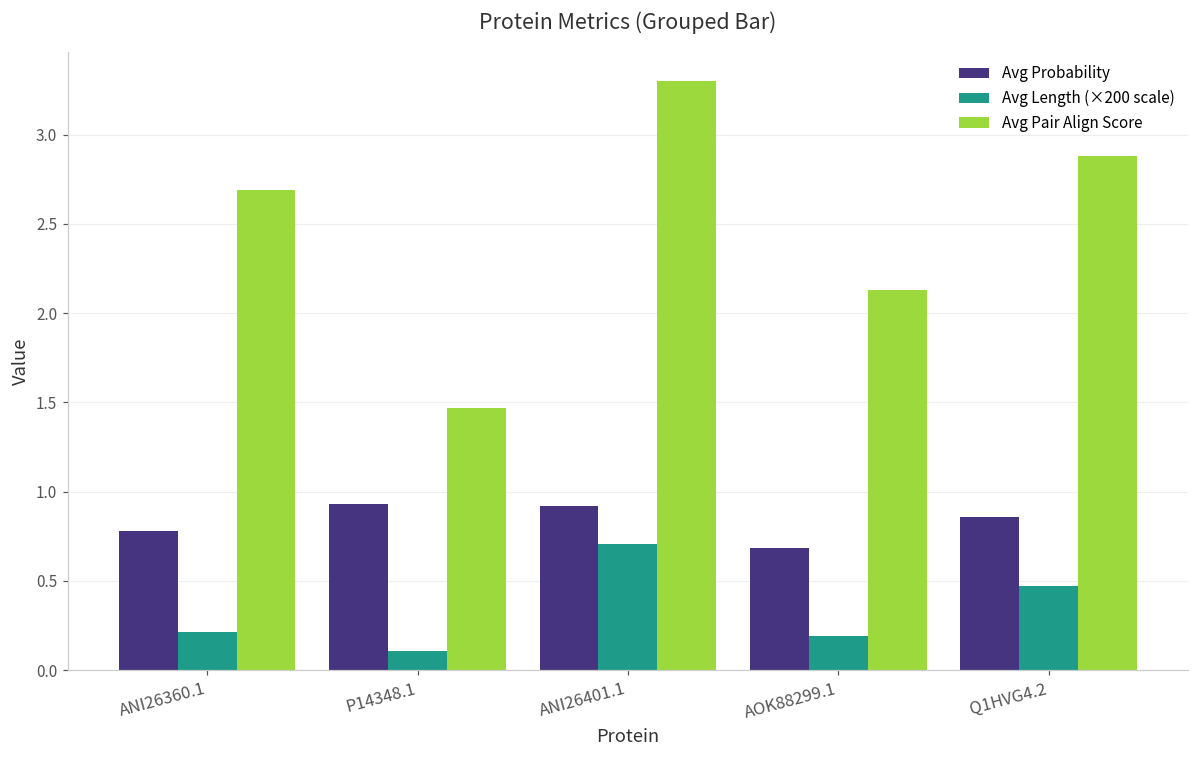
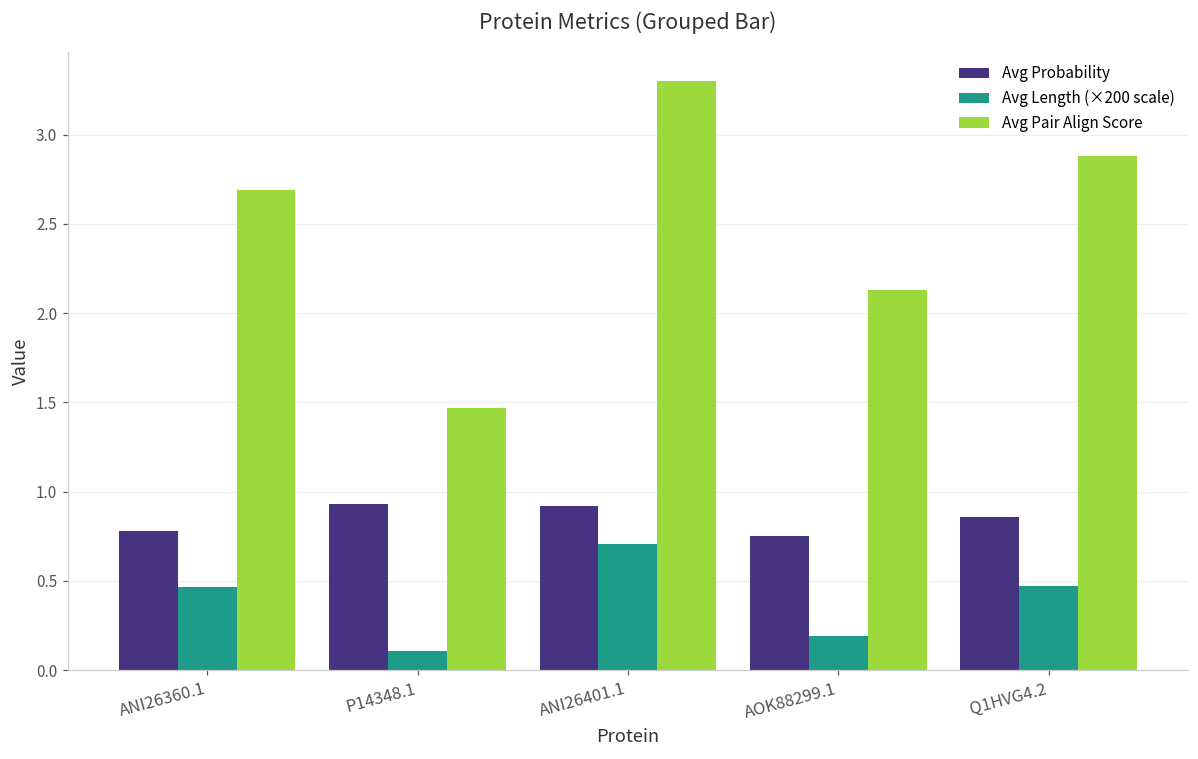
Avg Length (×200 scale), ANI26360.1: 0.21 -> 0.46
Avg Probability, AOK88299.1: 0.68 -> 0.75
